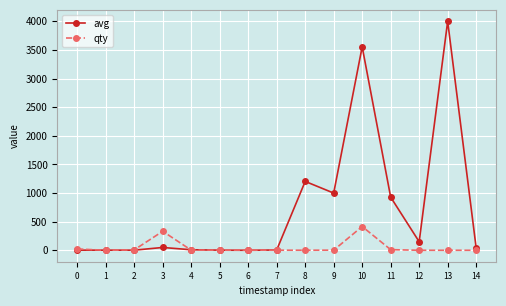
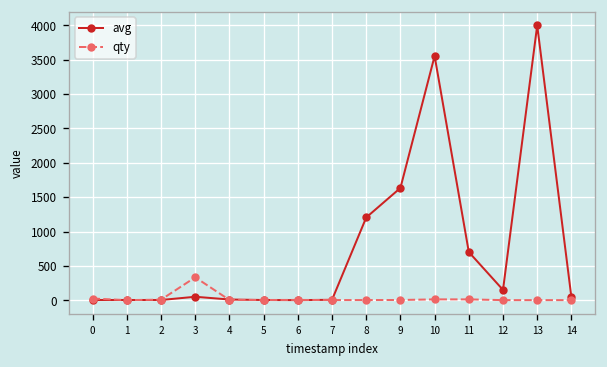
avg, 9: 1000 -> 1600
qty, 10: 400 -> 0
avg, 11: 900 -> 700
